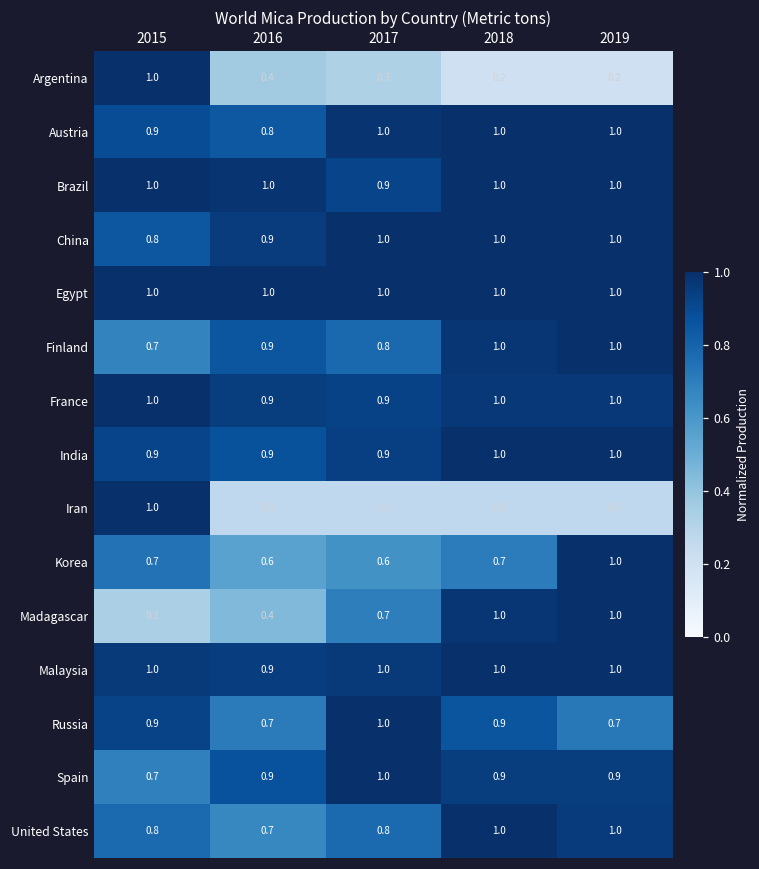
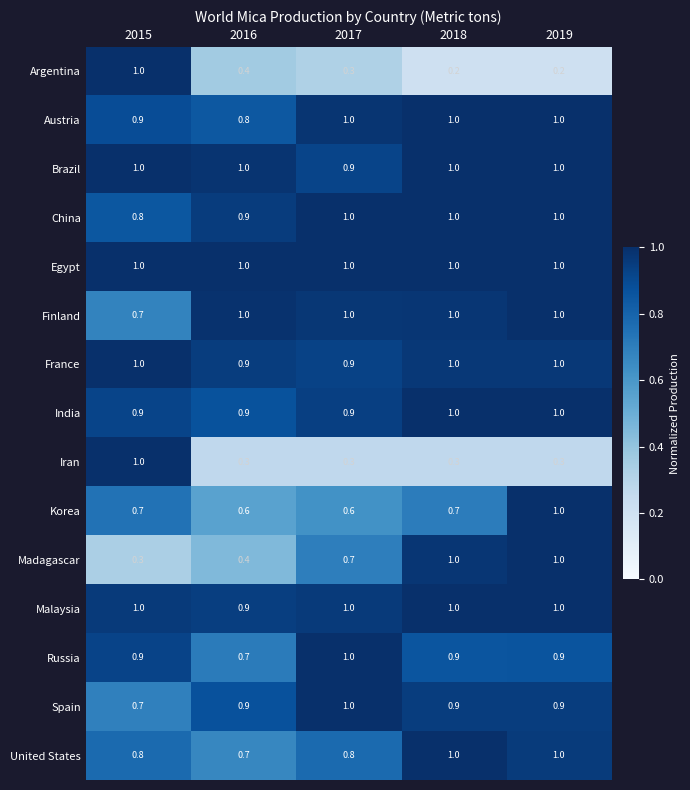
Finland, 2016: 0.9 -> 1.0
Finland, 2017: 0.8 -> 1.0
Russia, 2019: 0.7 -> 0.9
